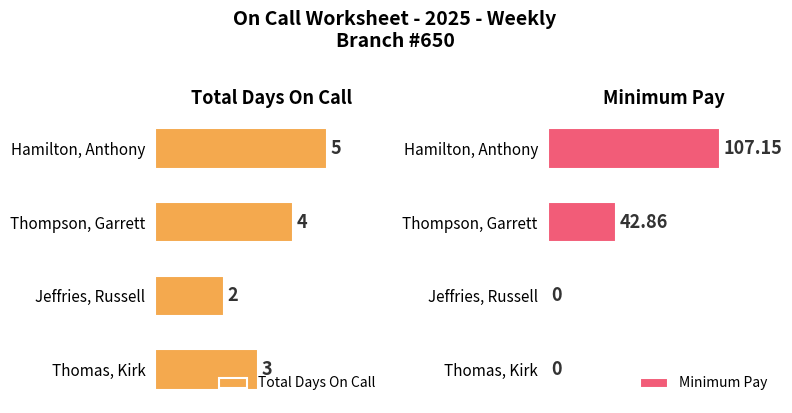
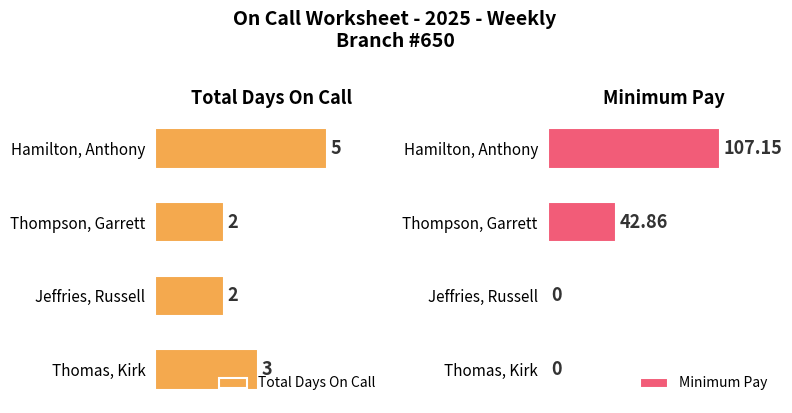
Total Days On Call, Thompson, Garrett: 4 -> 2
